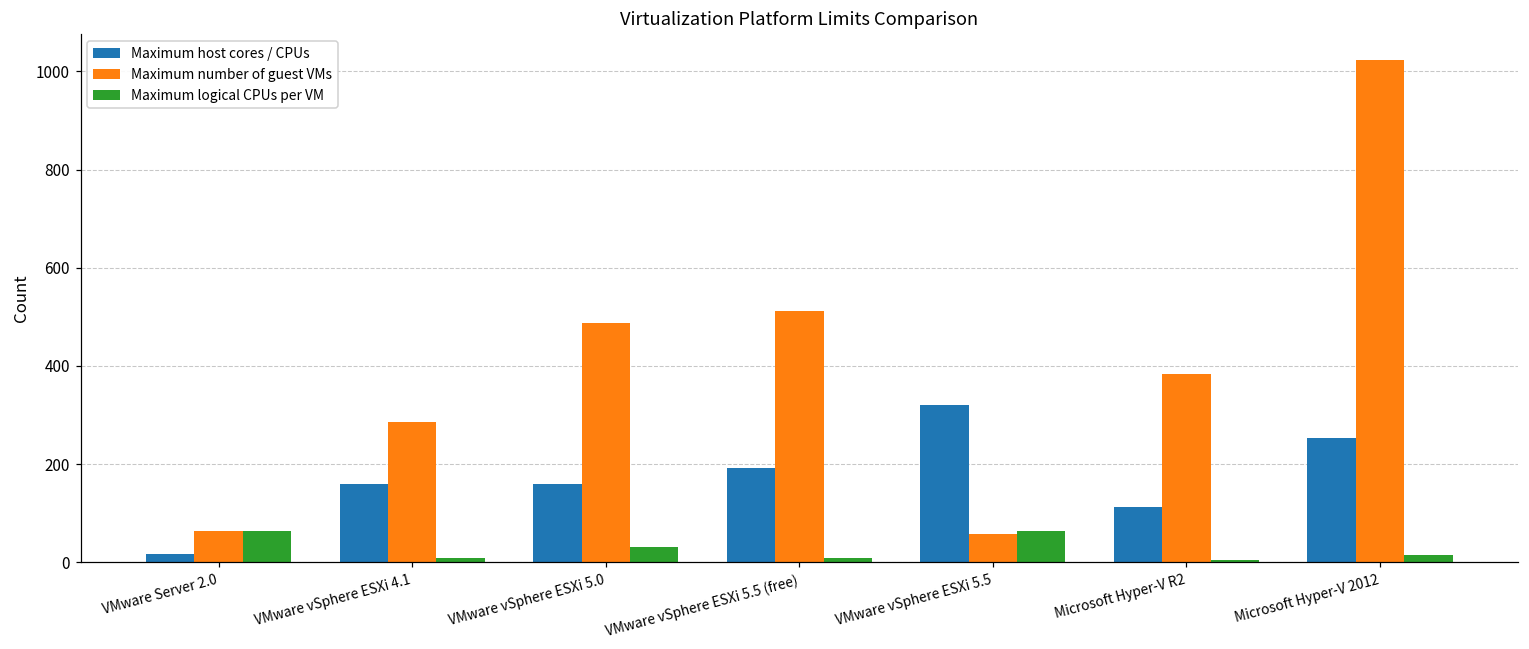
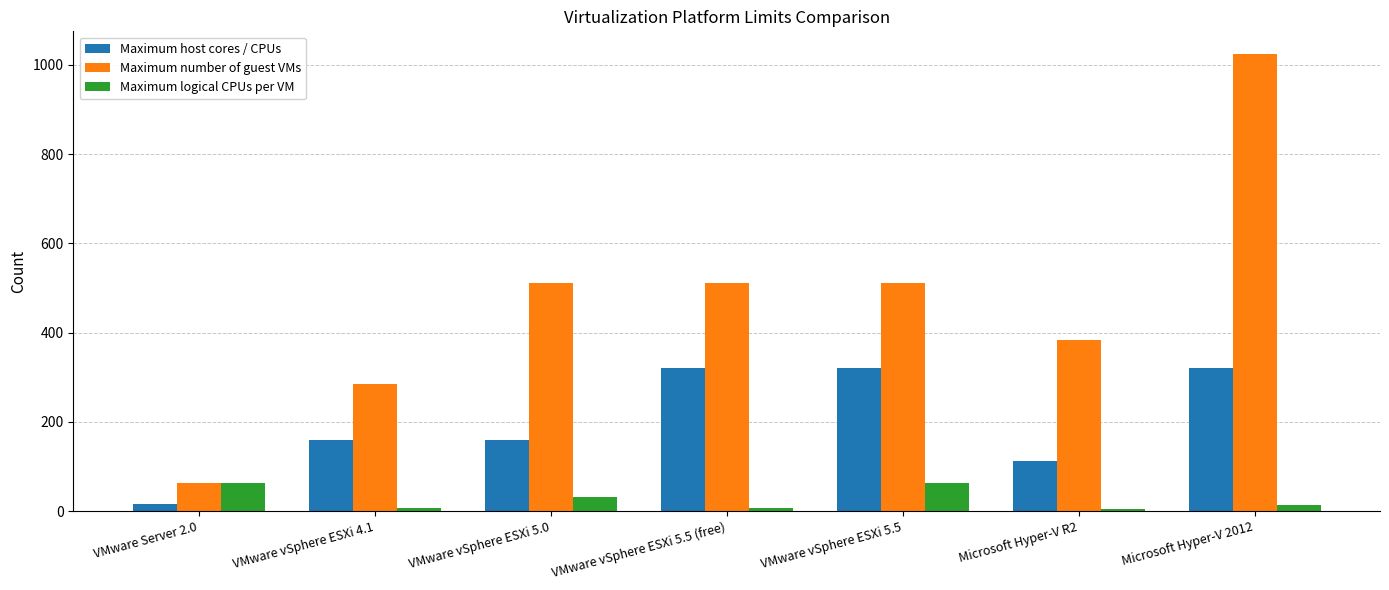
Maximum number of guest VMs, VMware vSphere ESXi 5.0: 490 -> 510
Maximum host cores / CPUs, VMware vSphere ESXi 5.5 (free): 190 -> 320
Maximum number of guest VMs, VMware vSphere ESXi 5.5: 60 -> 510
Maximum host cores / CPUs, Microsoft Hyper-V 2012: 250 -> 320
